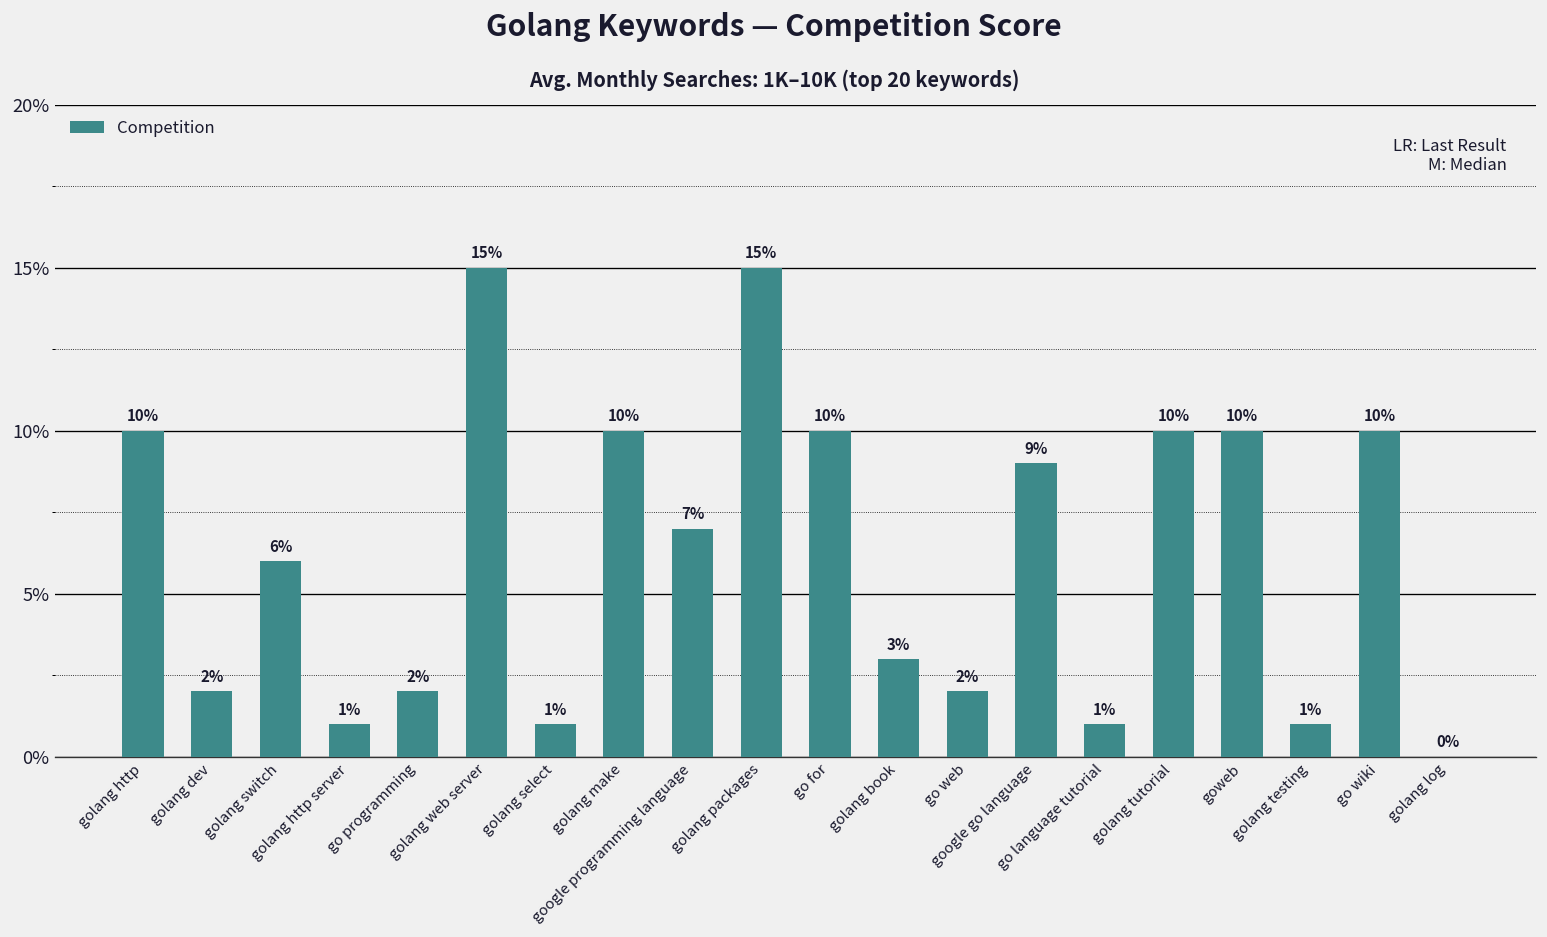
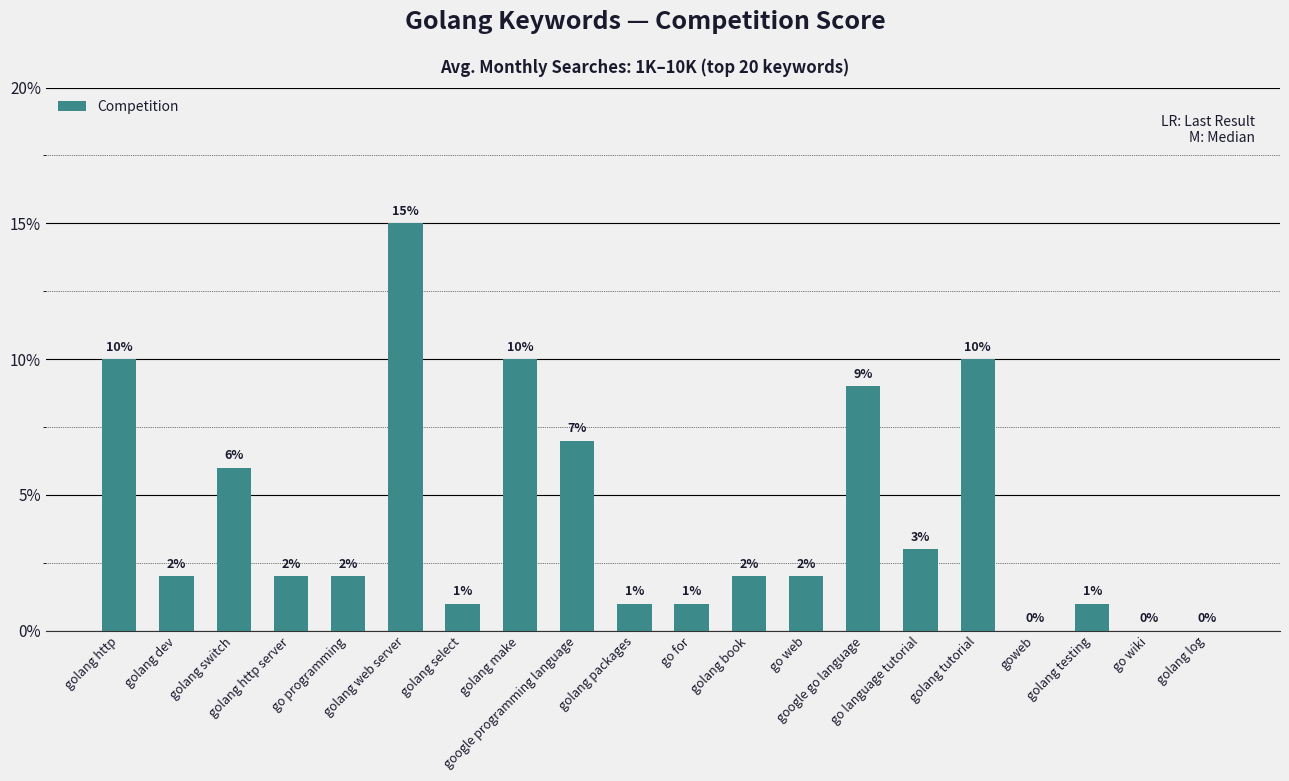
golang http server: 1% -> 2%
golang packages: 15% -> 1%
go for: 10% -> 1%
golang book: 3% -> 2%
go language tutorial: 1% -> 3%
goweb: 10% -> 0%
go wiki: 10% -> 0%
